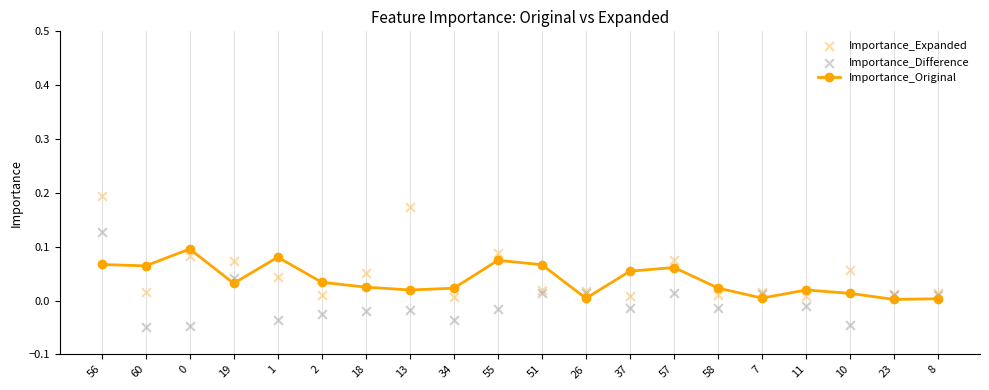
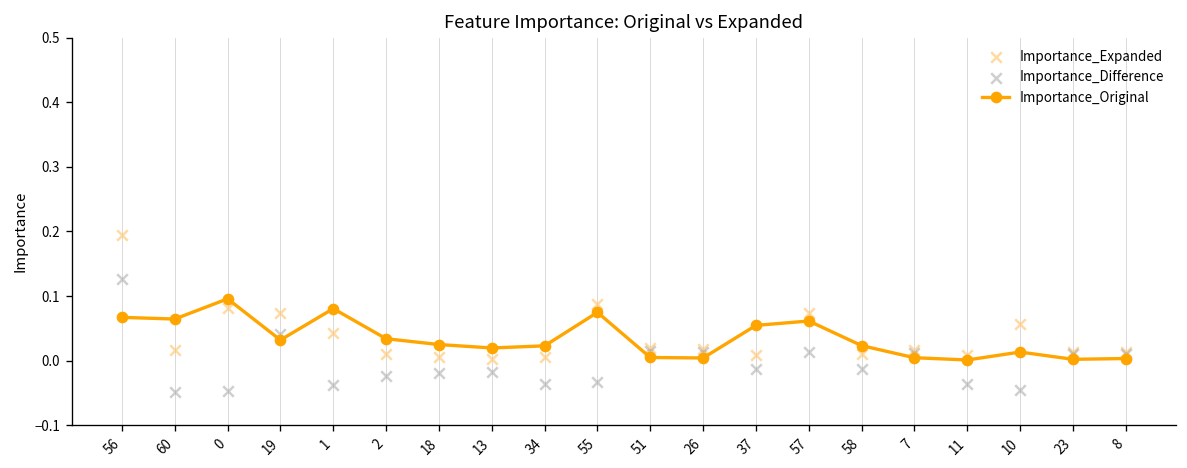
Importance_Expanded, 18: 0.05 -> 0.01
Importance_Expanded, 13: 0.17 -> 0.00
Importance_Difference, 55: -0.02 -> -0.03
Importance_Original, 51: 0.07 -> 0.00
Importance_Original, 11: 0.02 -> 0.00
Importance_Difference, 11: -0.01 -> -0.04
